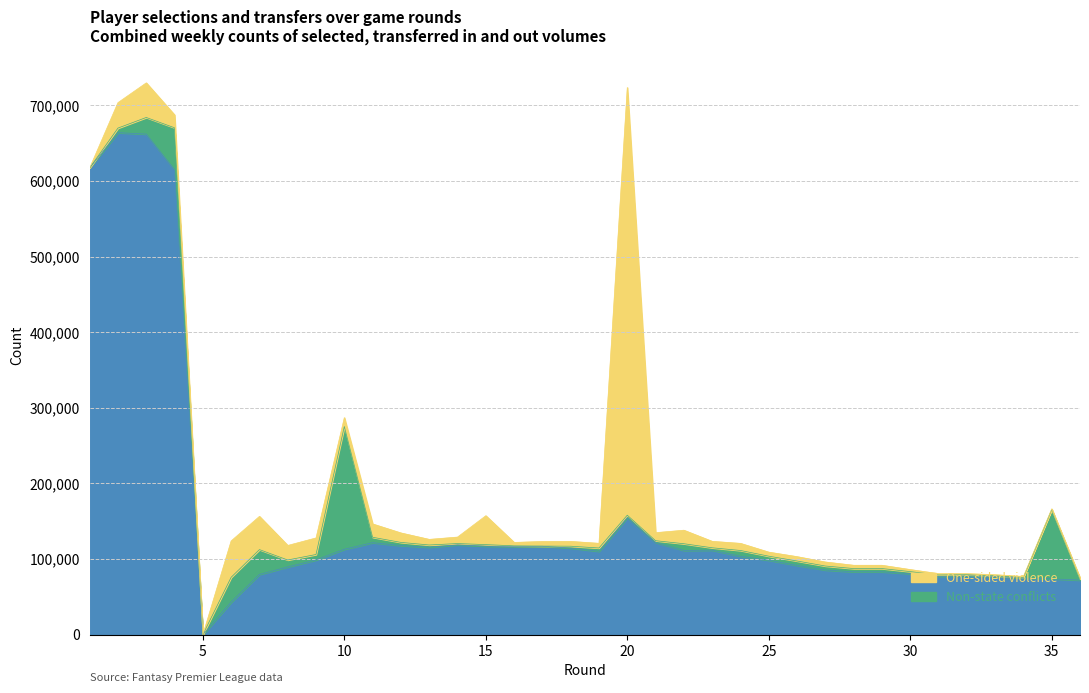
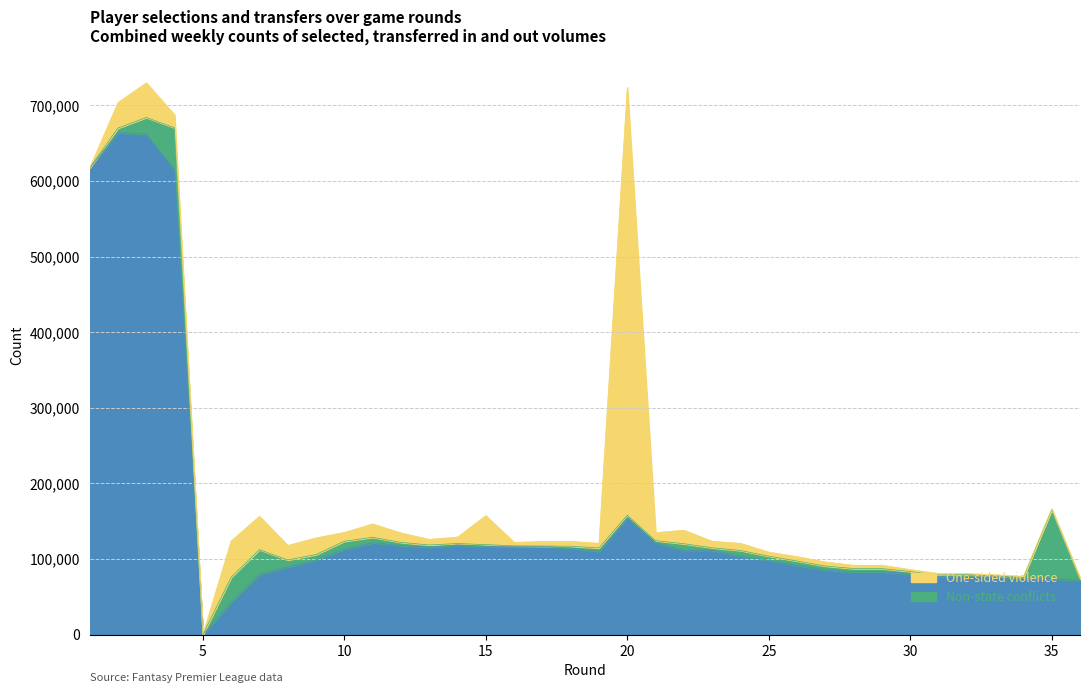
Non-state conflicts, 10: 160,000 -> 10,000
